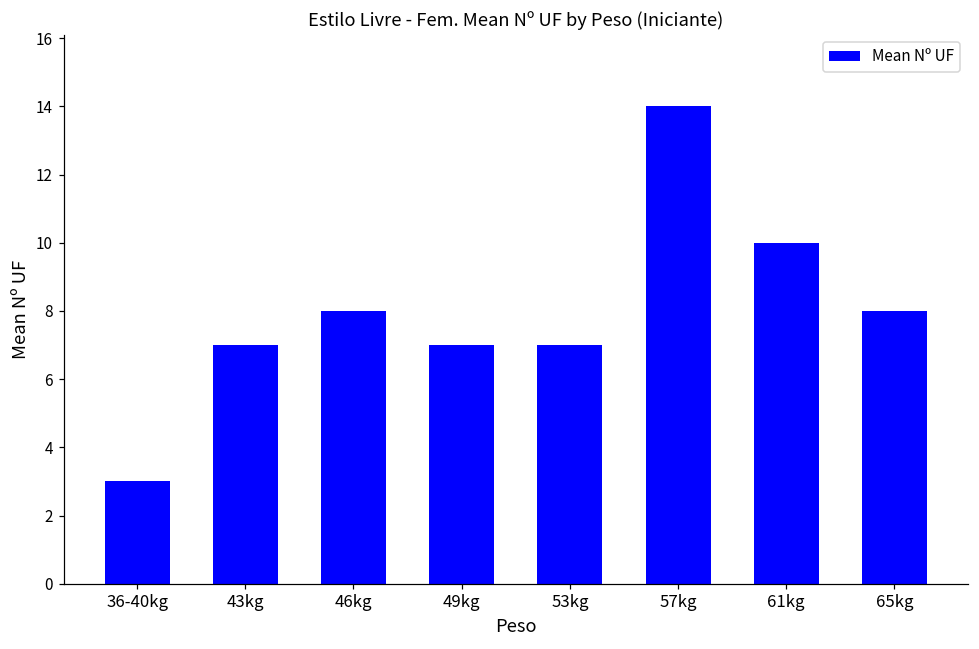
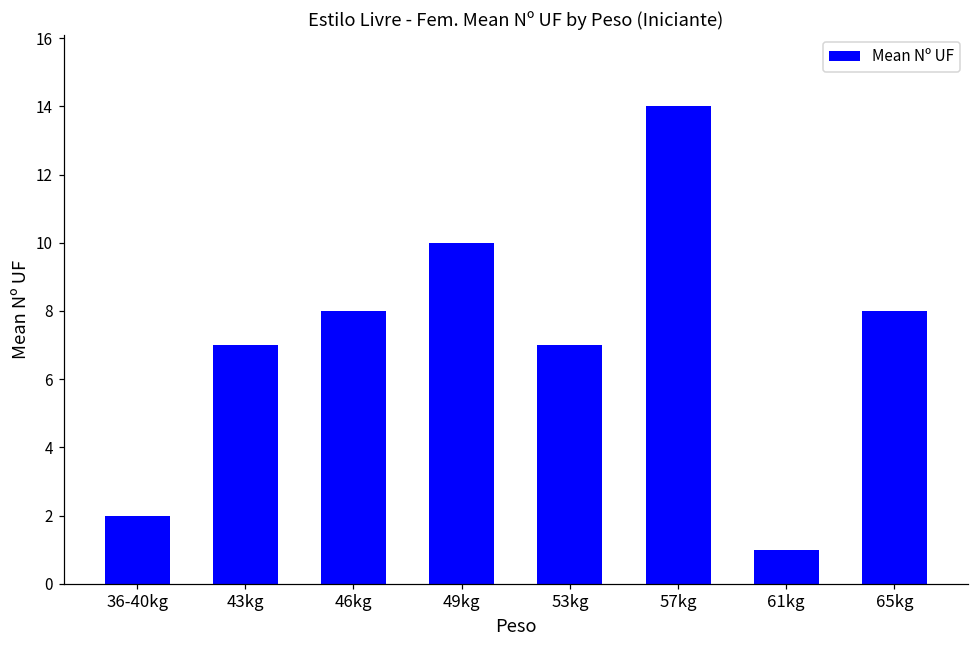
36-40kg: 3 -> 2
49kg: 7 -> 10
61kg: 10 -> 1
